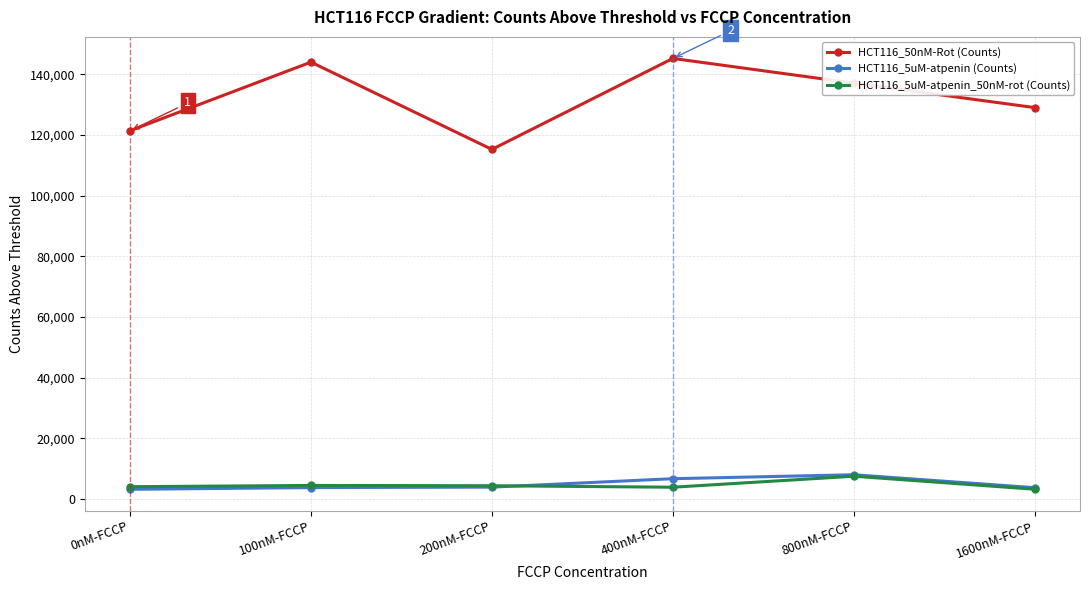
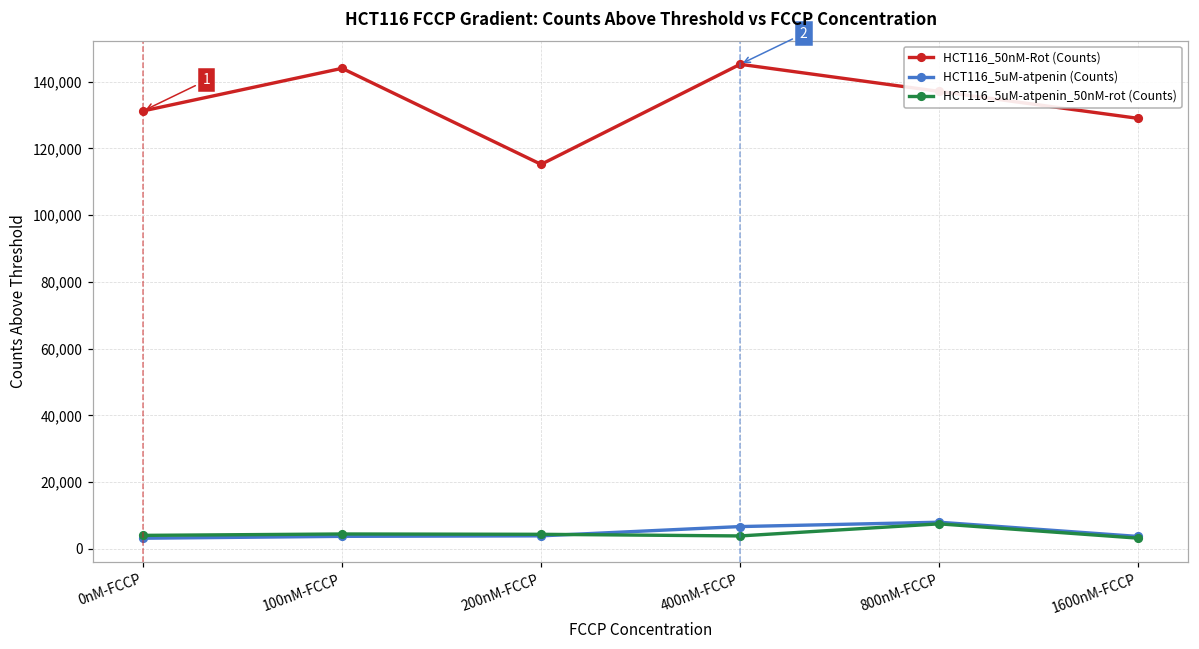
HCT116_50nM-Rot (Counts), 0nM-FCCP: 121,000 -> 131,000
